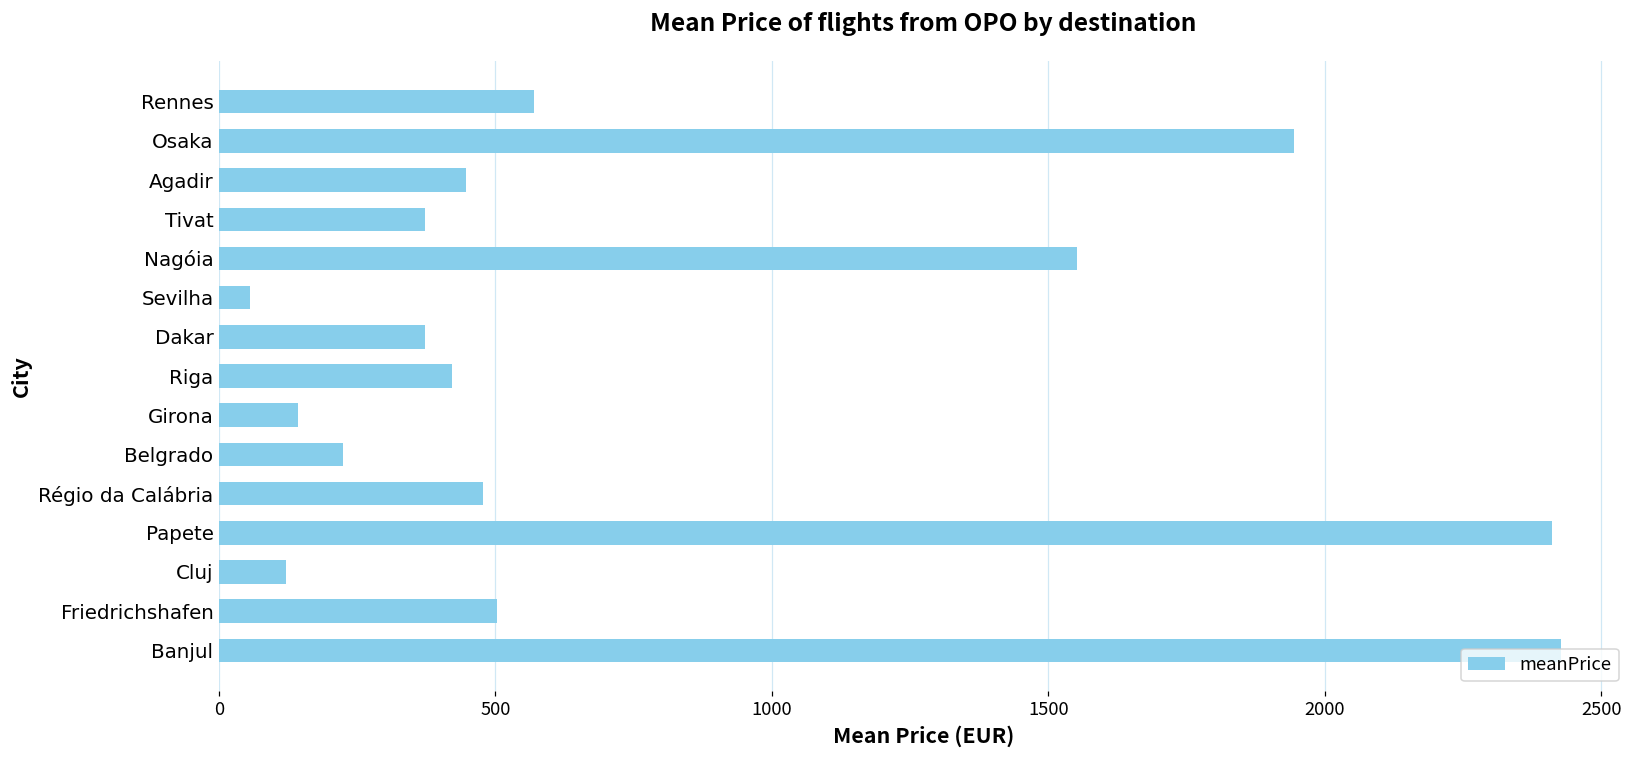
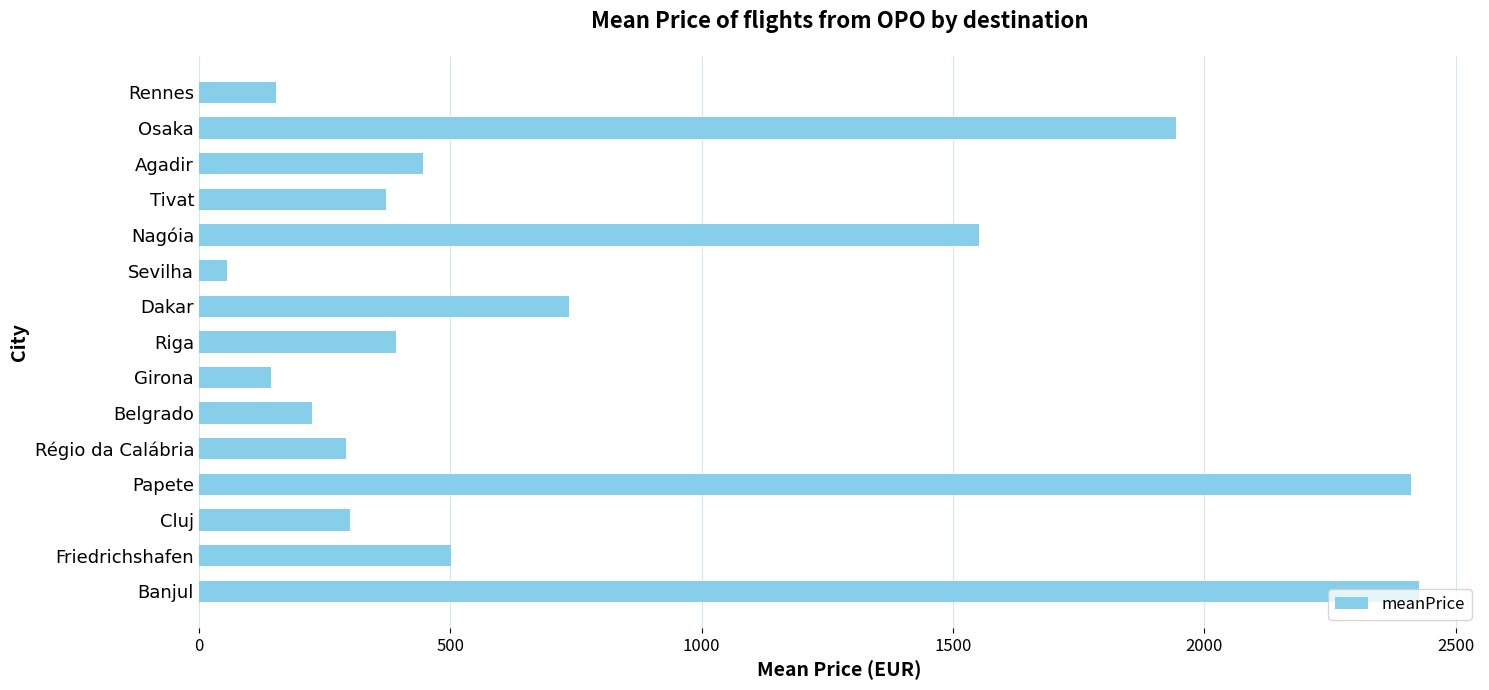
Rennes: 570 -> 150
Dakar: 370 -> 740
Riga: 420 -> 390
Régio da Calábria: 480 -> 290
Cluj: 120 -> 300
